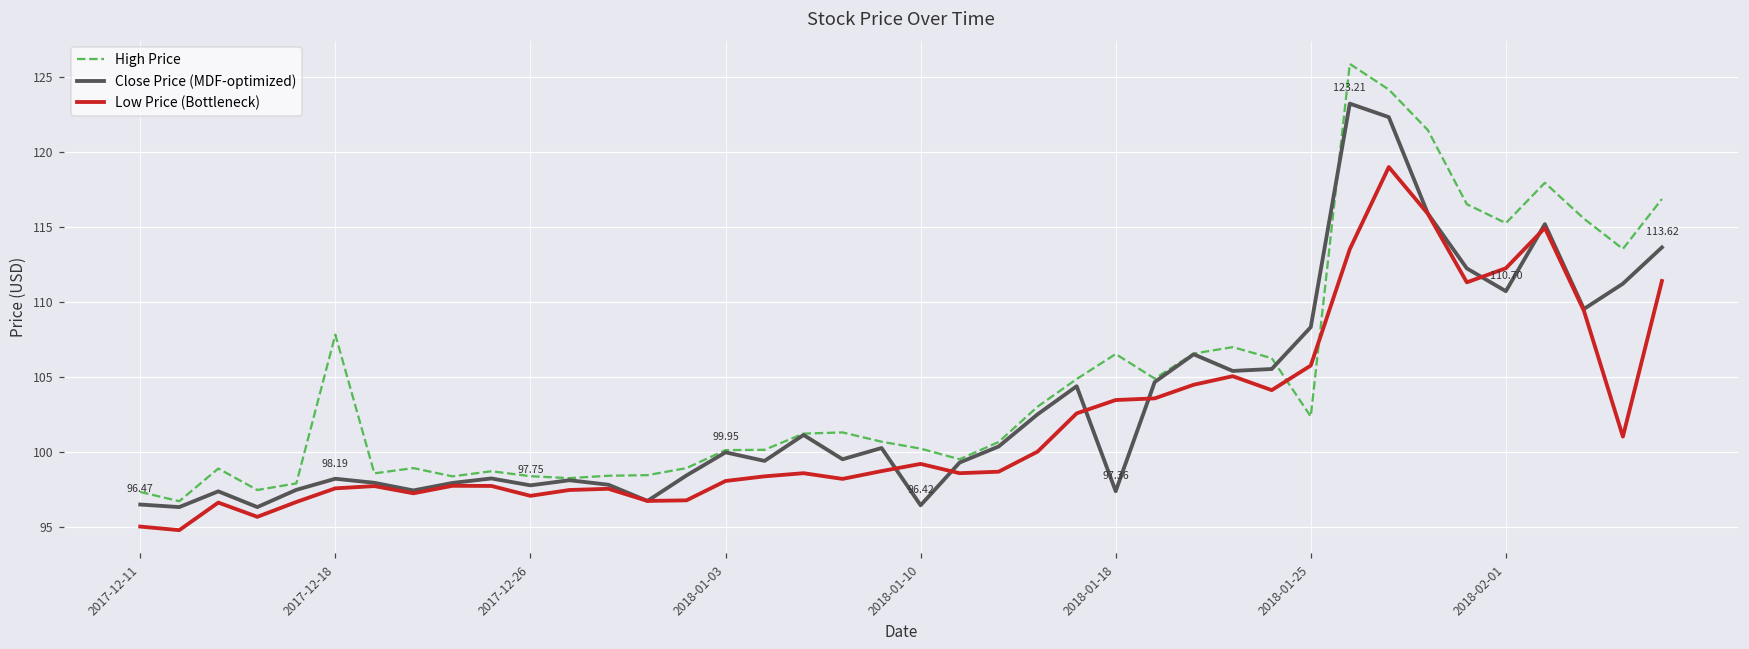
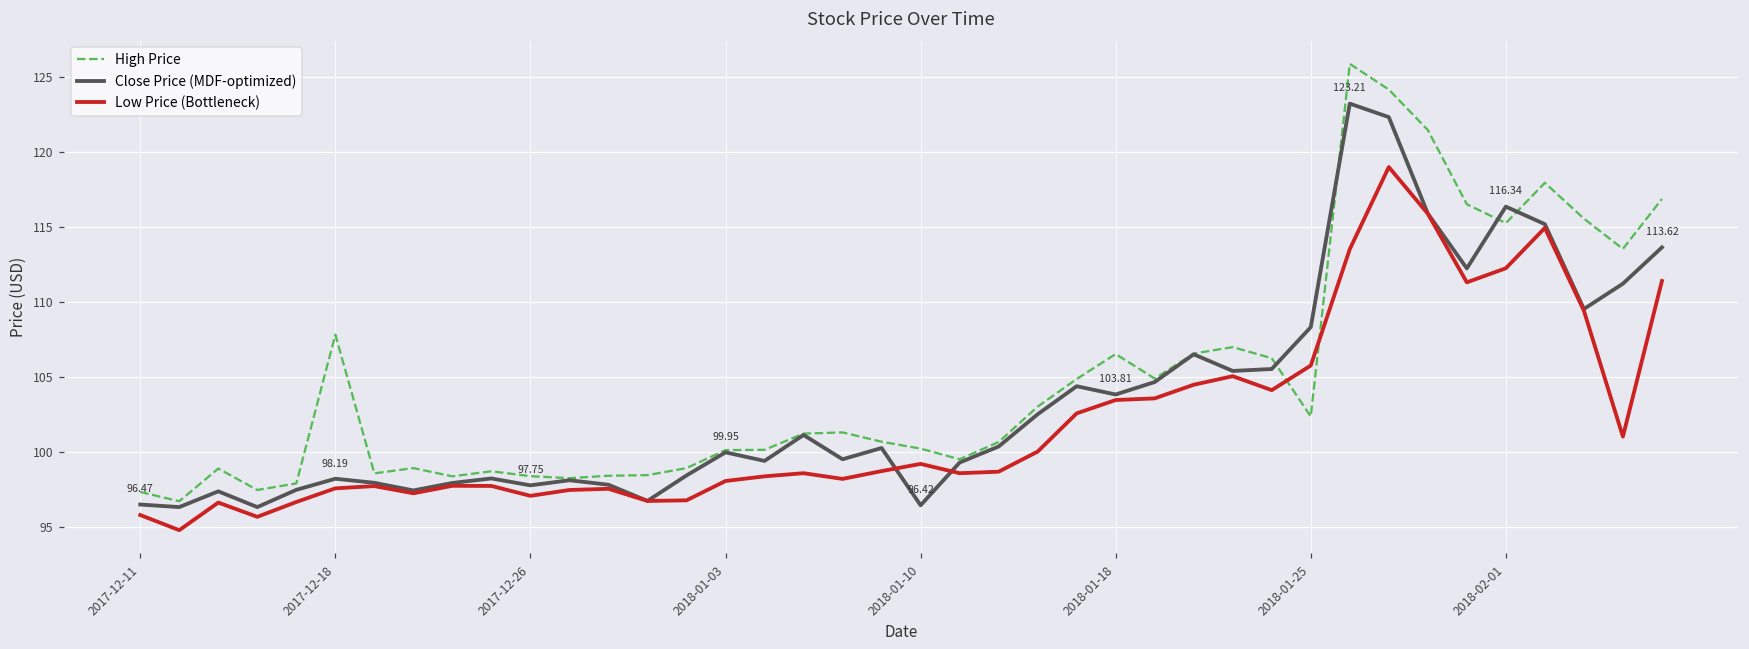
Low Price (Bottleneck), 2017-12-11: 95.0 -> 95.8
Close Price (MDF-optimized), 2018-01-18: 97.36 -> 103.81
Close Price (MDF-optimized), 2018-02-01: 110.70 -> 116.34
